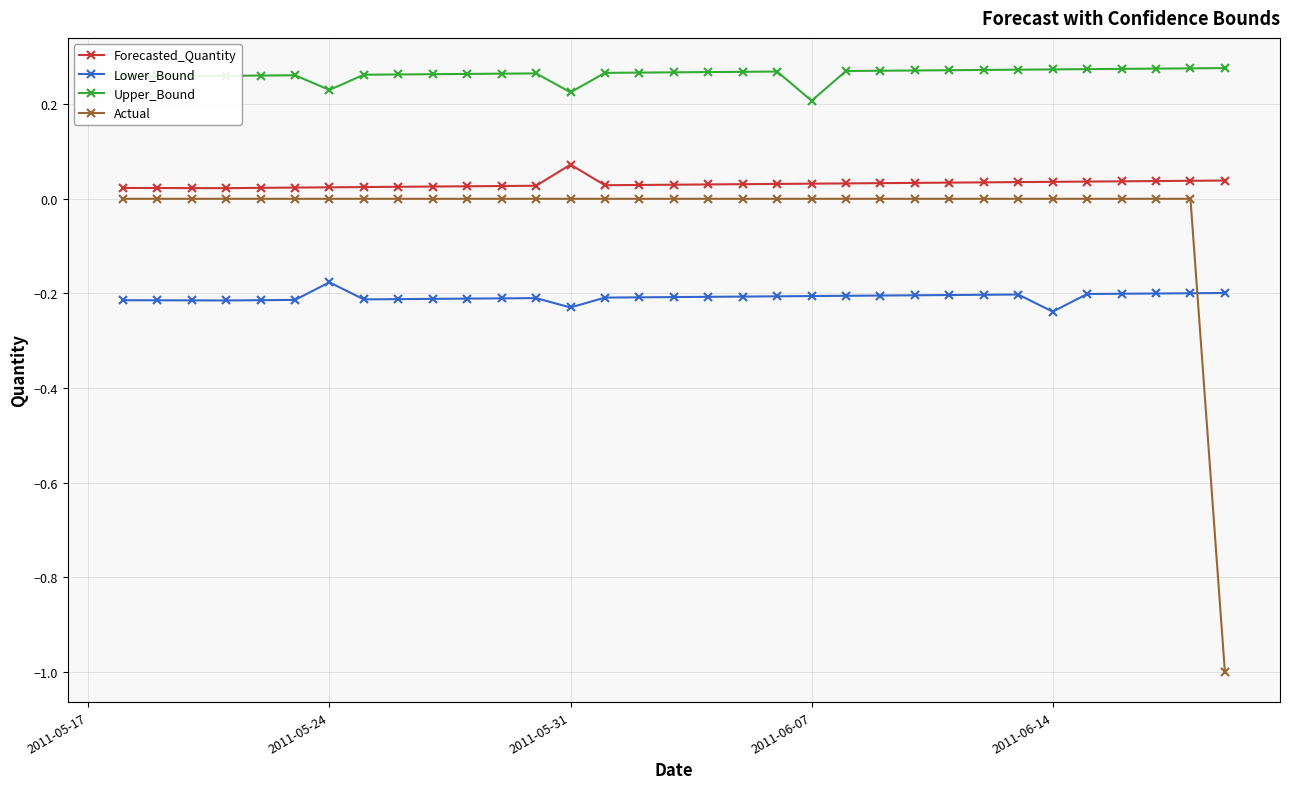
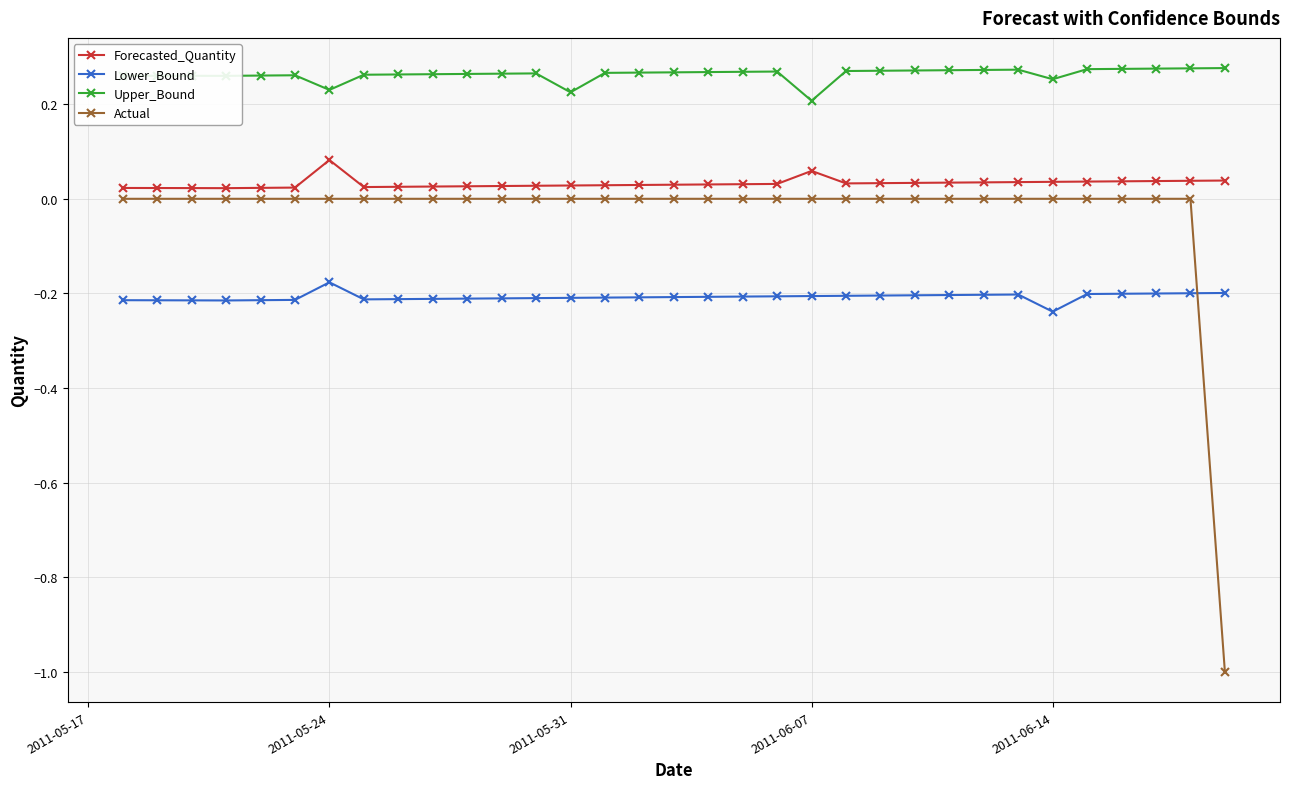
Forecasted_Quantity, 2011-05-24: 0.02 -> 0.08
Forecasted_Quantity, 2011-05-31: 0.07 -> 0.03
Lower_Bound, 2011-05-31: -0.23 -> -0.21
Forecasted_Quantity, 2011-06-07: 0.03 -> 0.06
Upper_Bound, 2011-06-14: 0.27 -> 0.25
